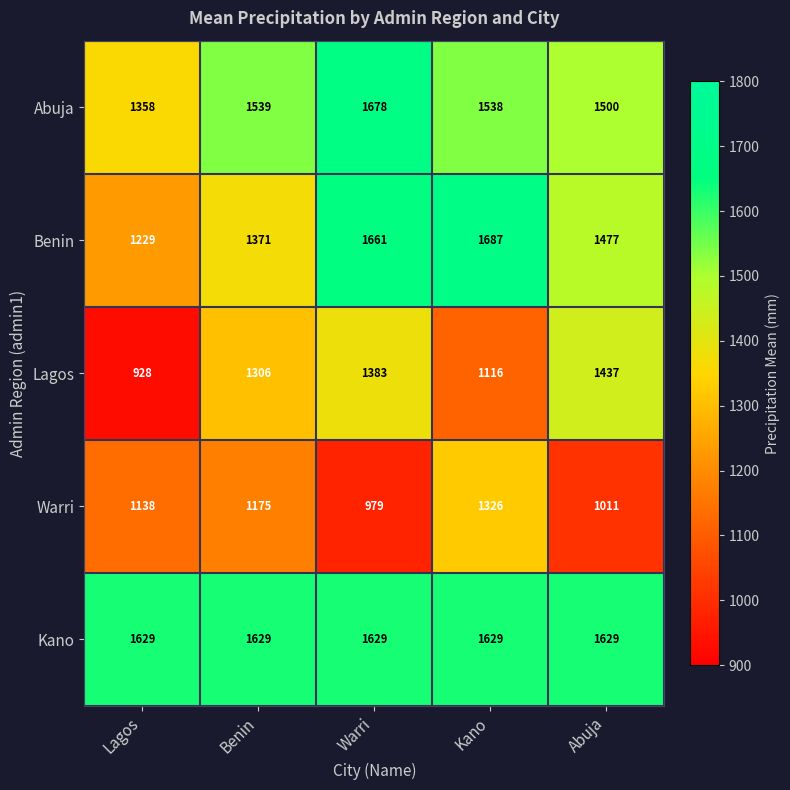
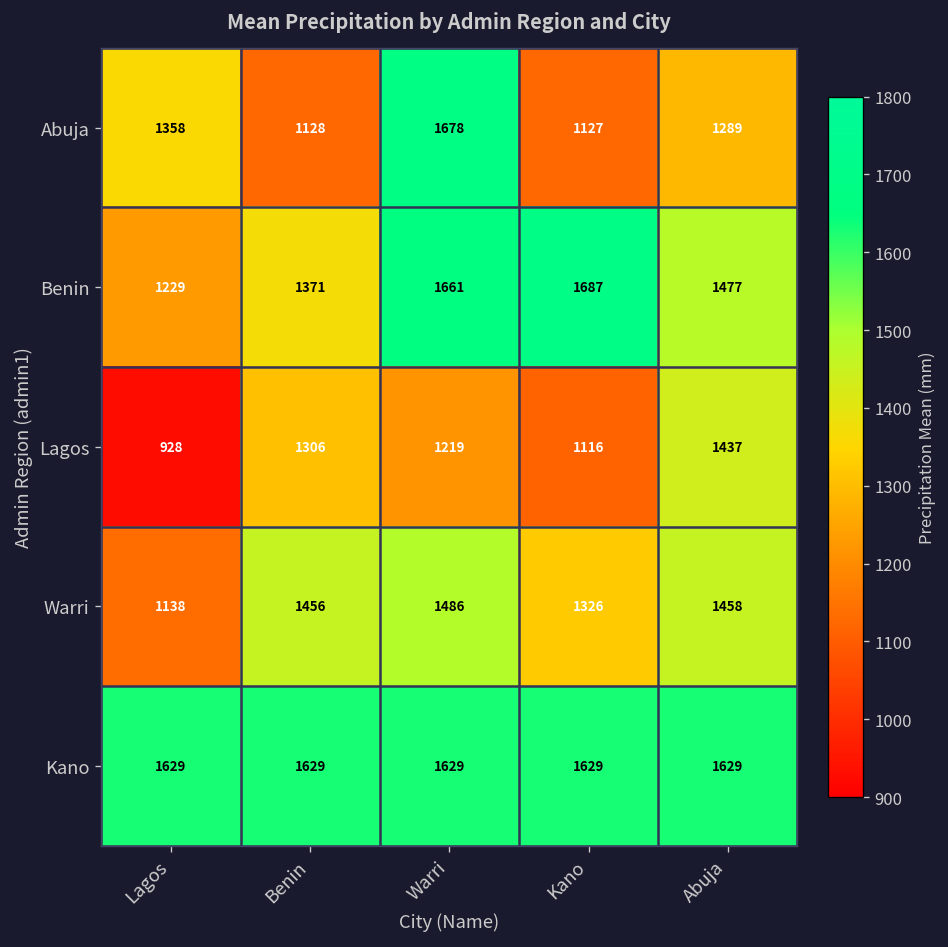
Abuja, Benin: 1539 -> 1128
Abuja, Kano: 1538 -> 1127
Abuja, Abuja: 1500 -> 1289
Lagos, Warri: 1383 -> 1219
Warri, Benin: 1175 -> 1456
Warri, Warri: 979 -> 1486
Warri, Abuja: 1011 -> 1458
